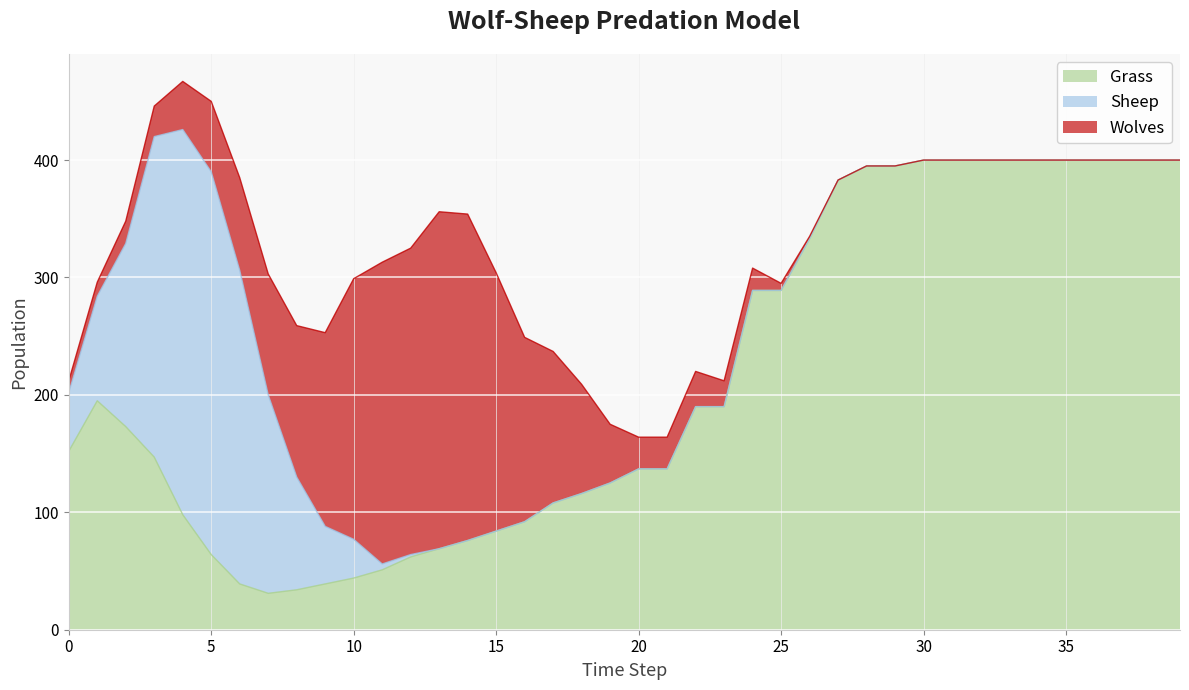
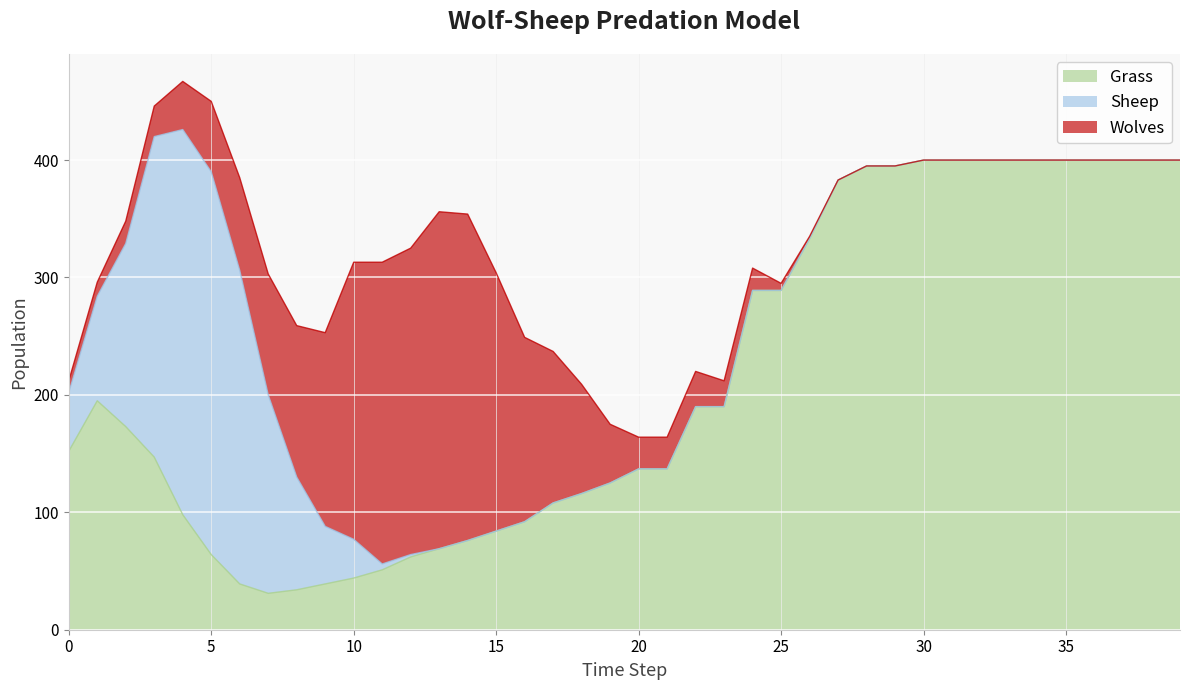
Wolves, 10: 222 -> 236
